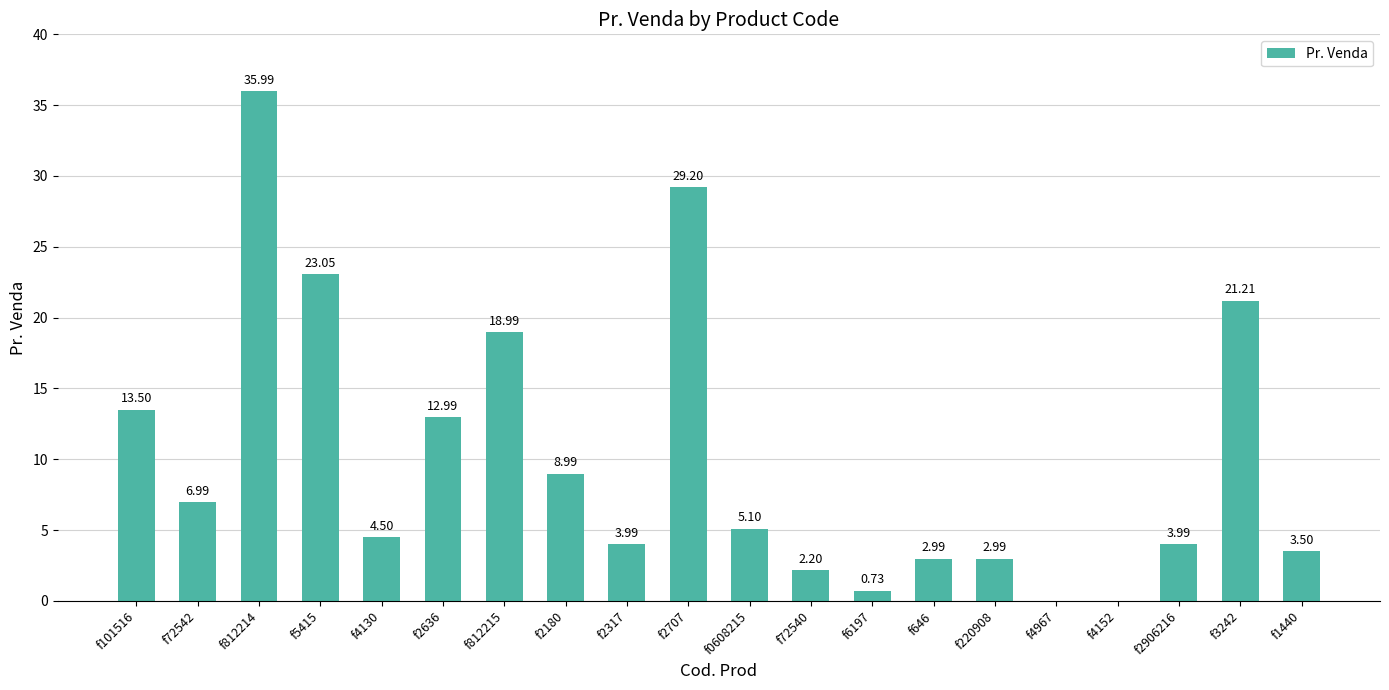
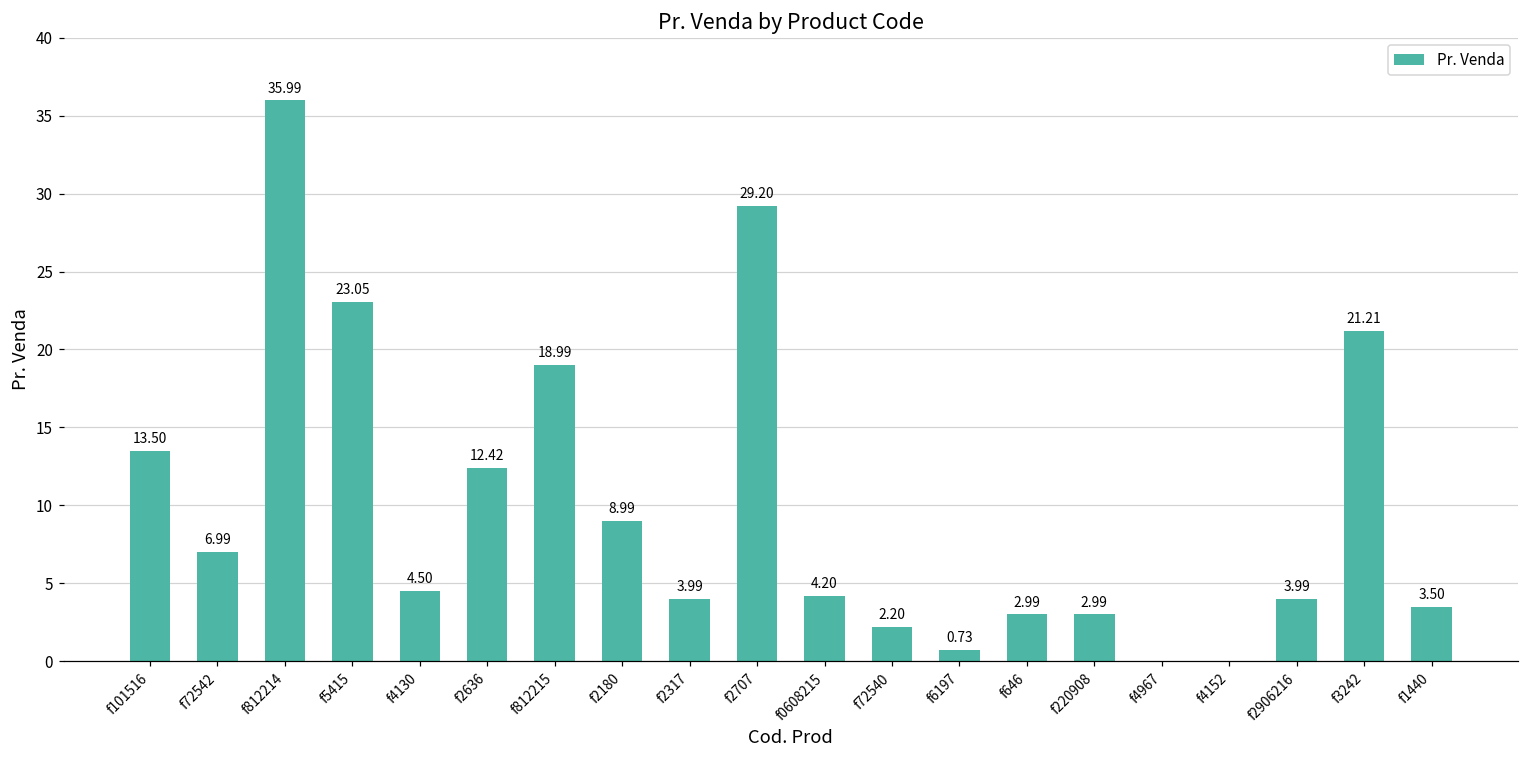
f2636: 12.99 -> 12.42
f0608215: 5.10 -> 4.20
